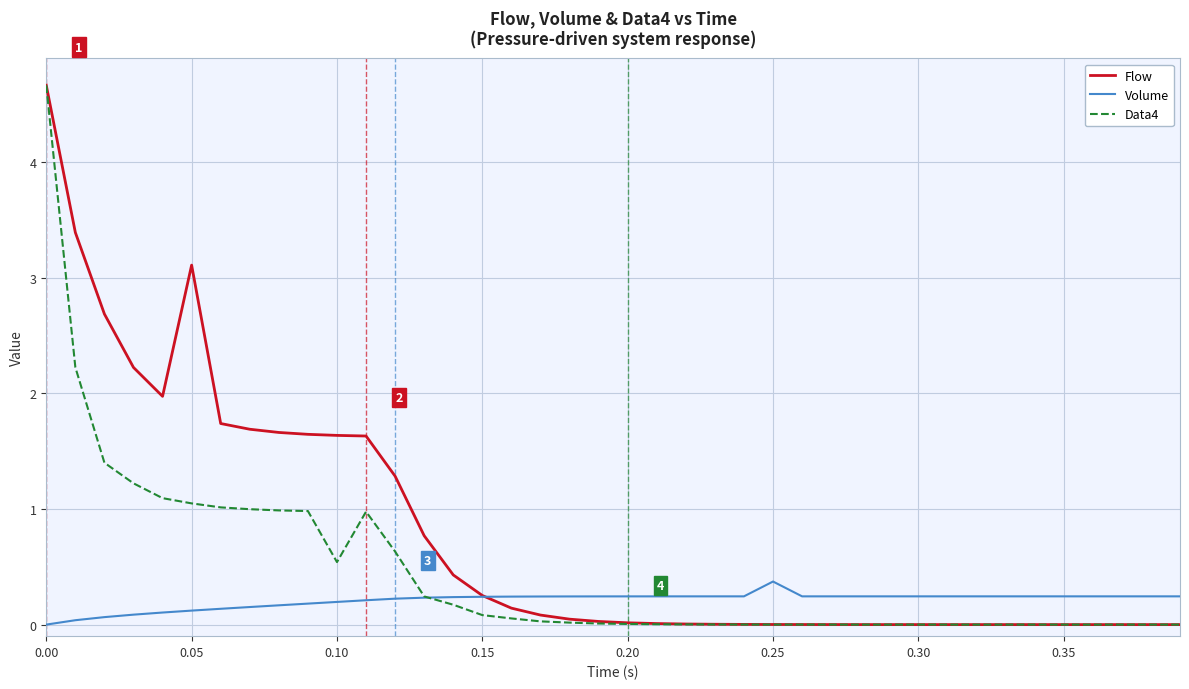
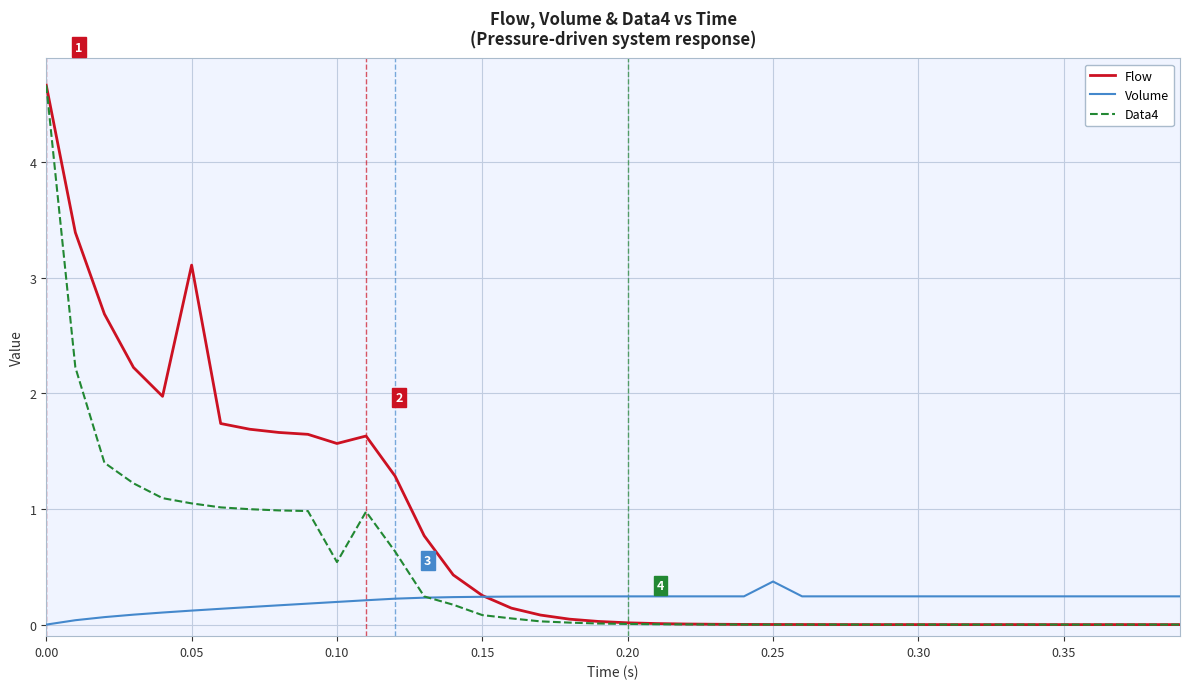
Flow, 0.10: 1.64 -> 1.57
